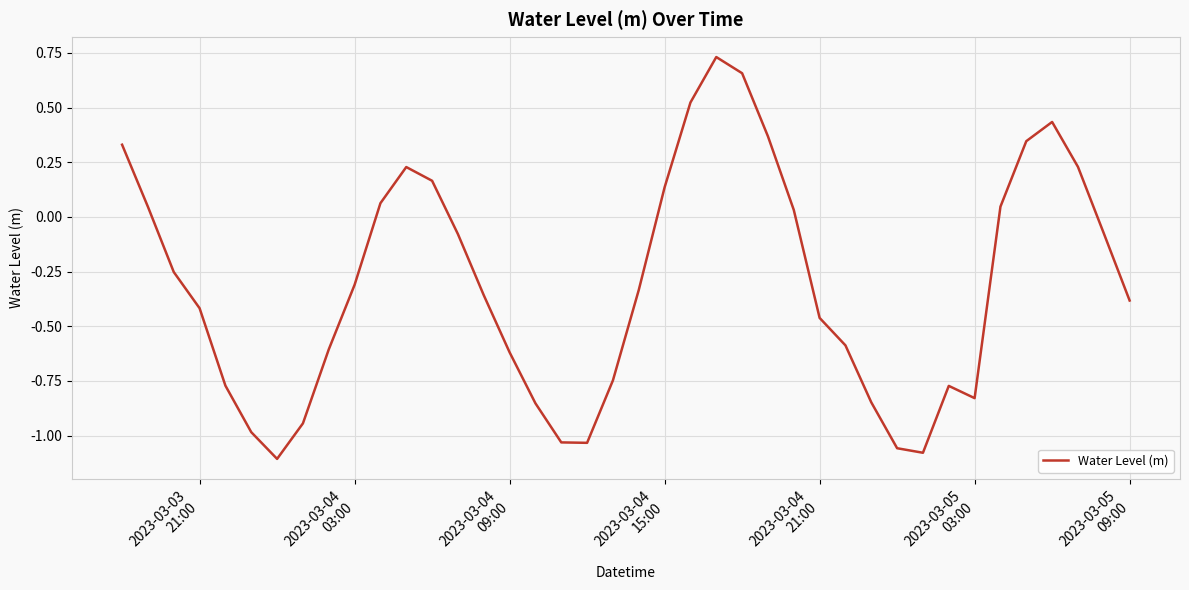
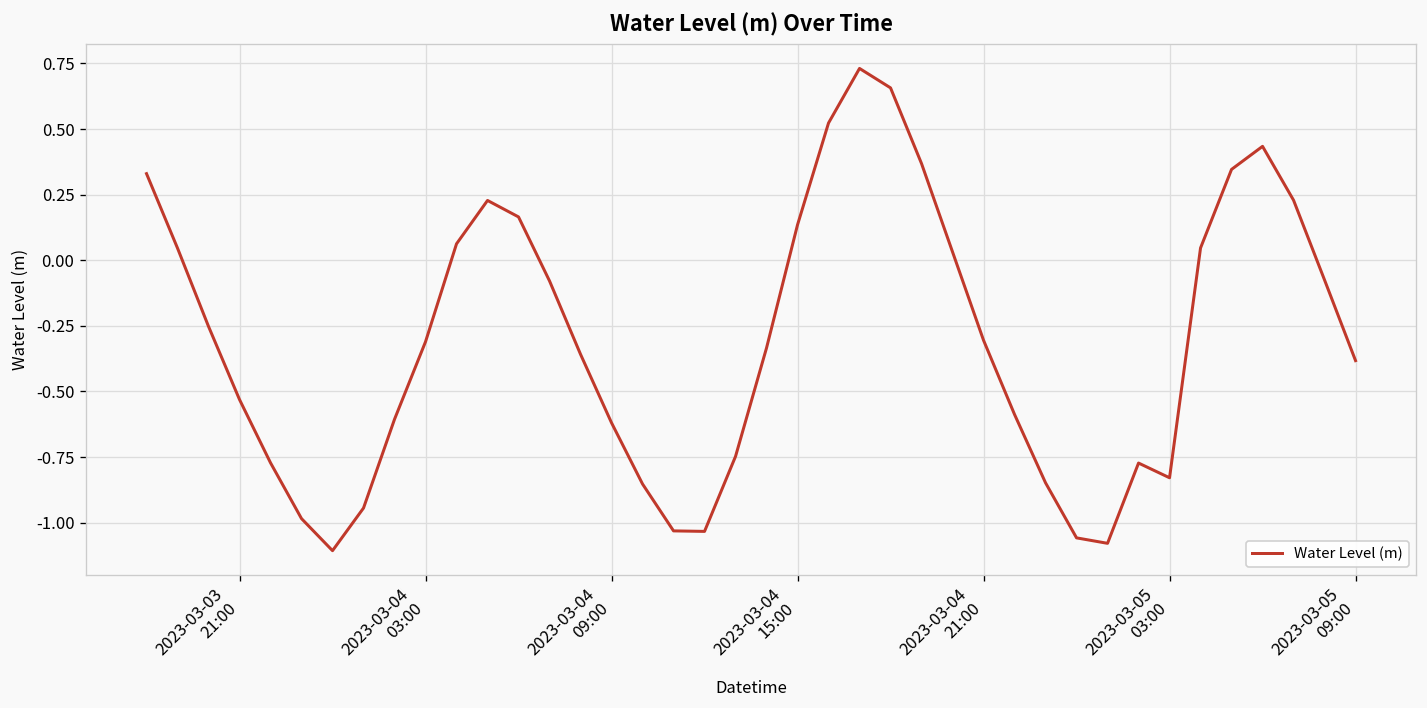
2023-03-03 21:00: -0.42 -> -0.53
2023-03-04 21:00: -0.46 -> -0.31
